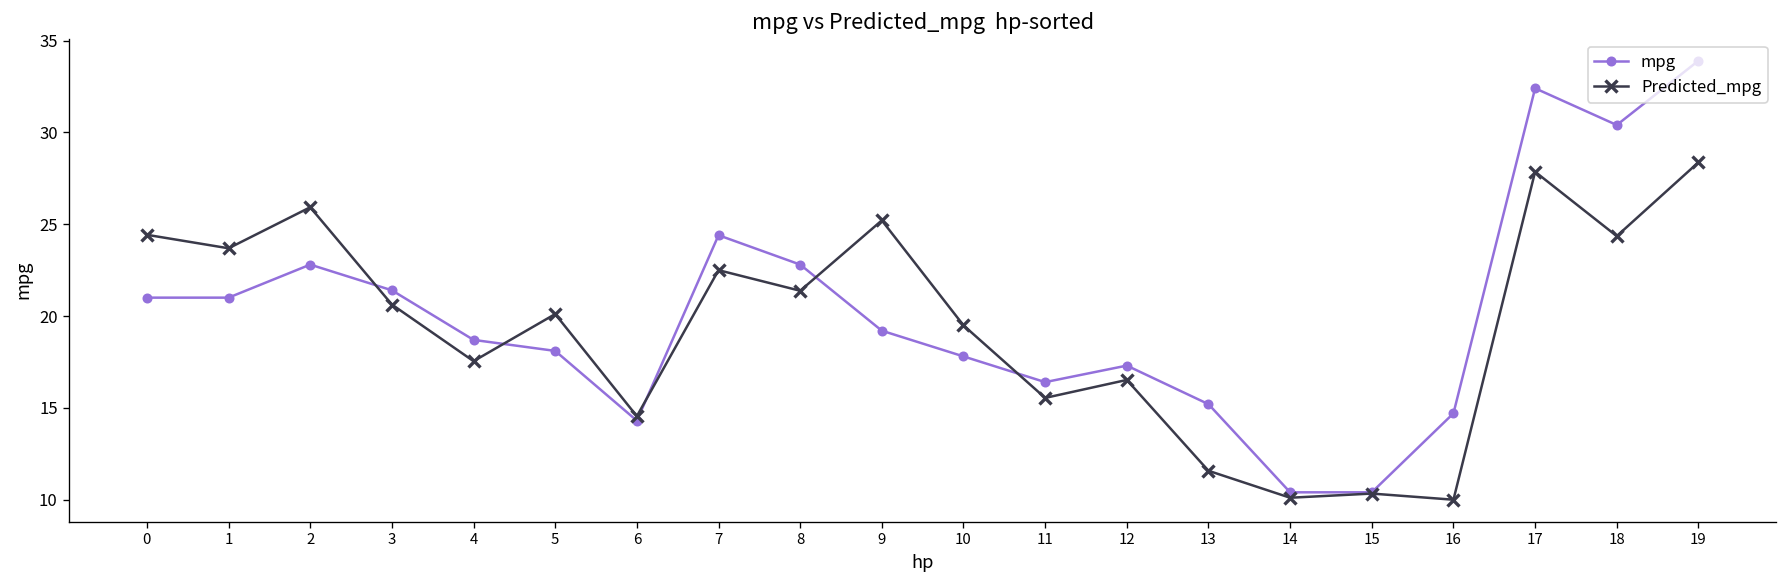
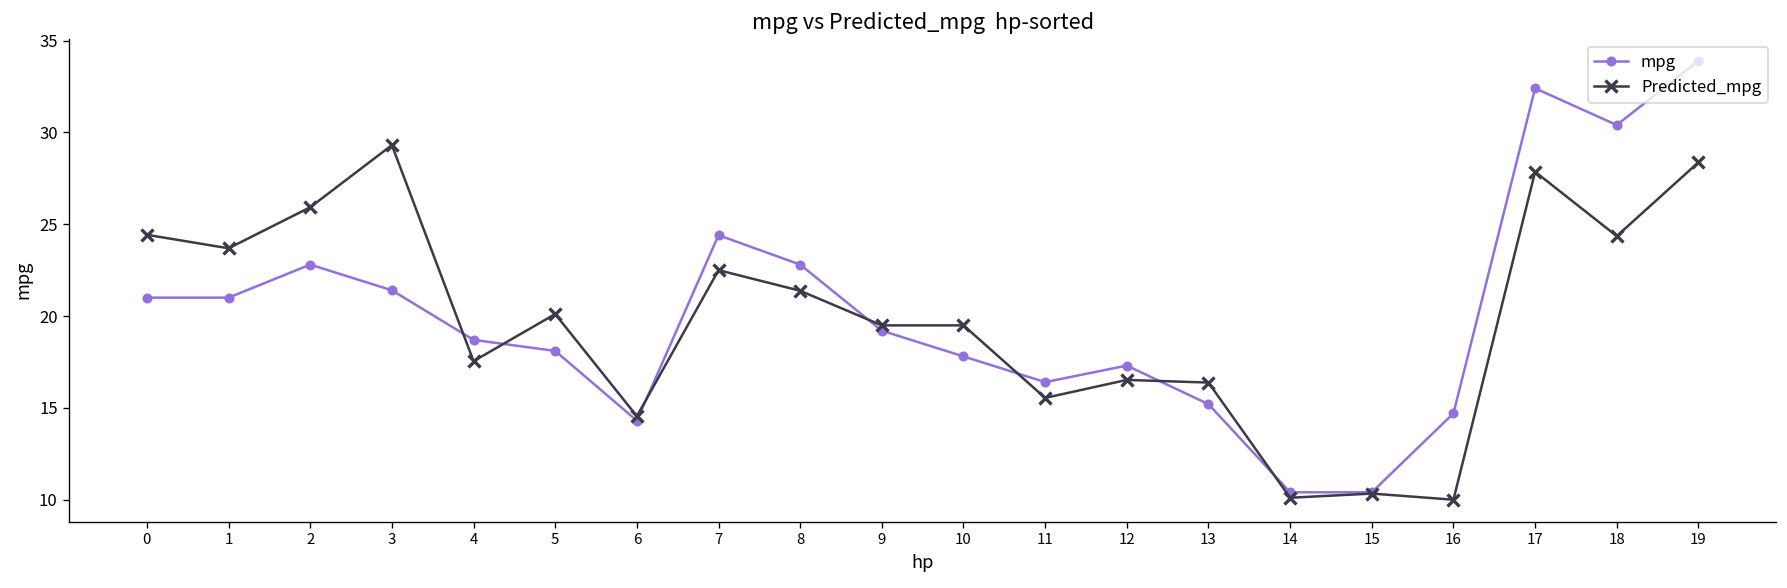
Predicted_mpg, 3: 20.6 -> 29.3
Predicted_mpg, 9: 25.2 -> 19.5
Predicted_mpg, 13: 11.6 -> 16.4
